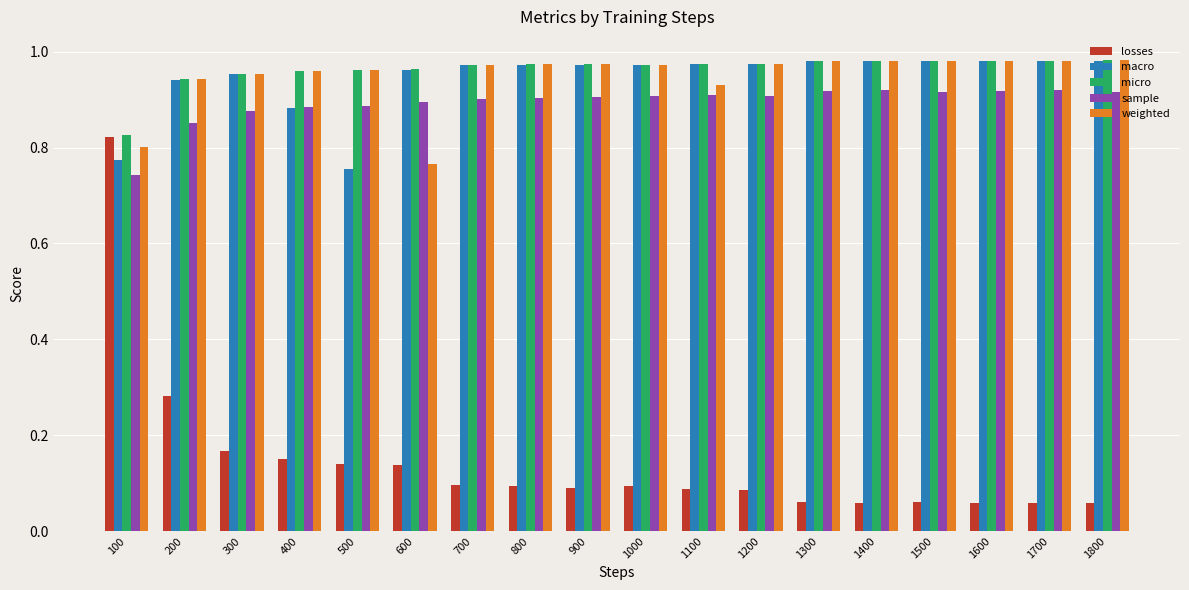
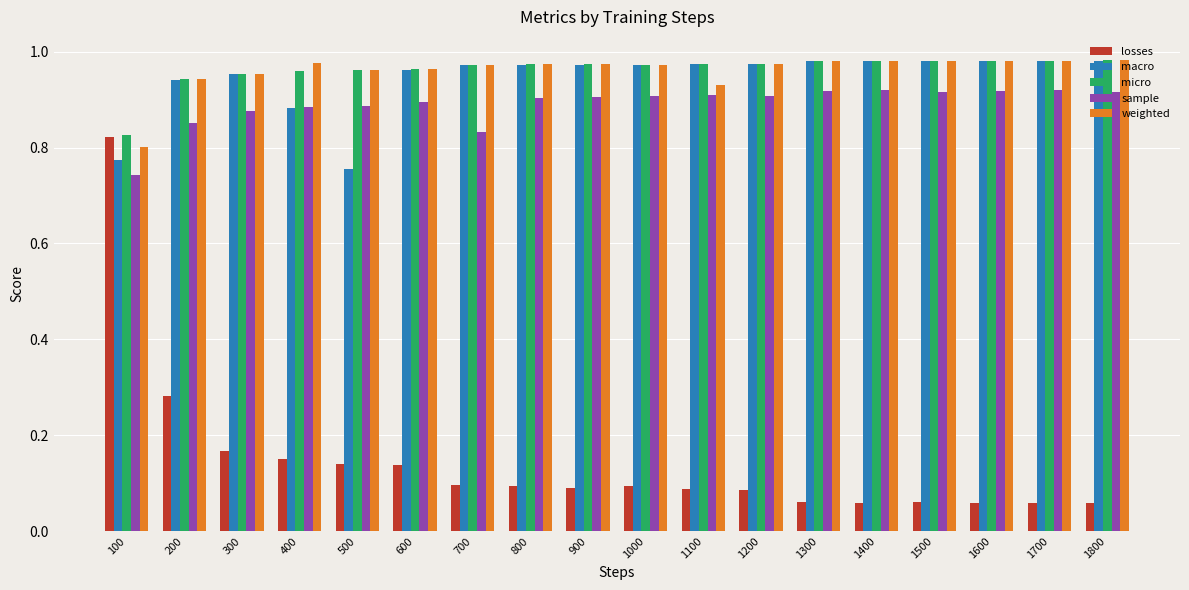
weighted, 400: 0.96 -> 0.98
weighted, 600: 0.77 -> 0.96
sample, 700: 0.90 -> 0.83
